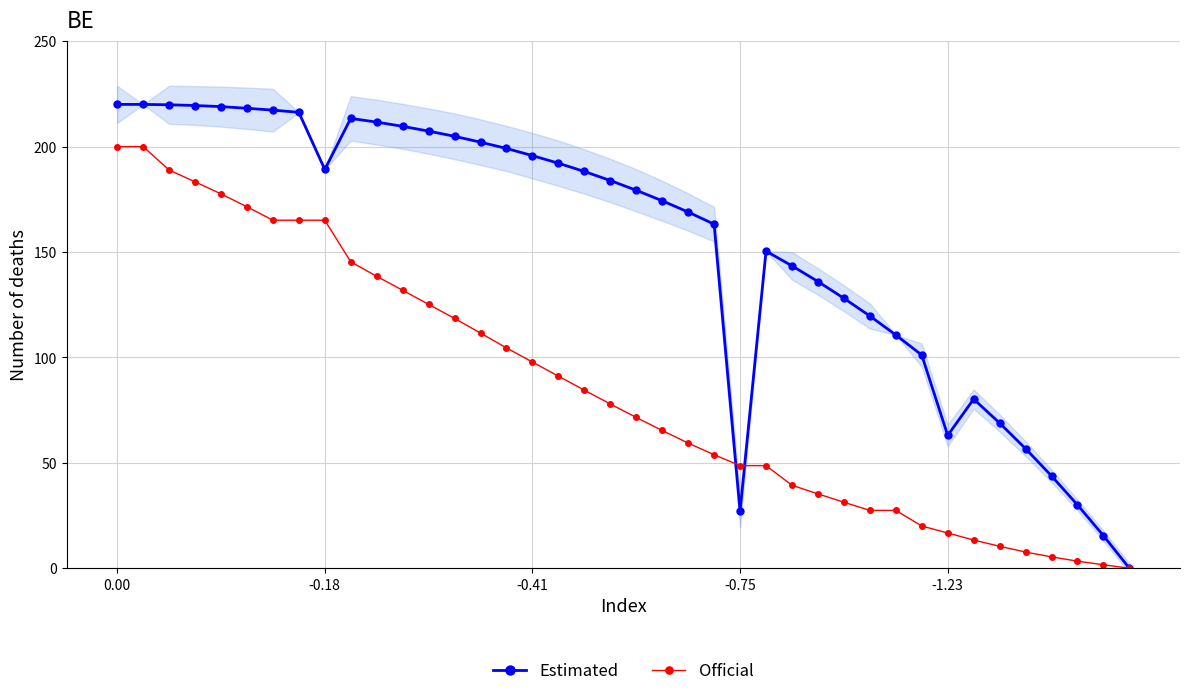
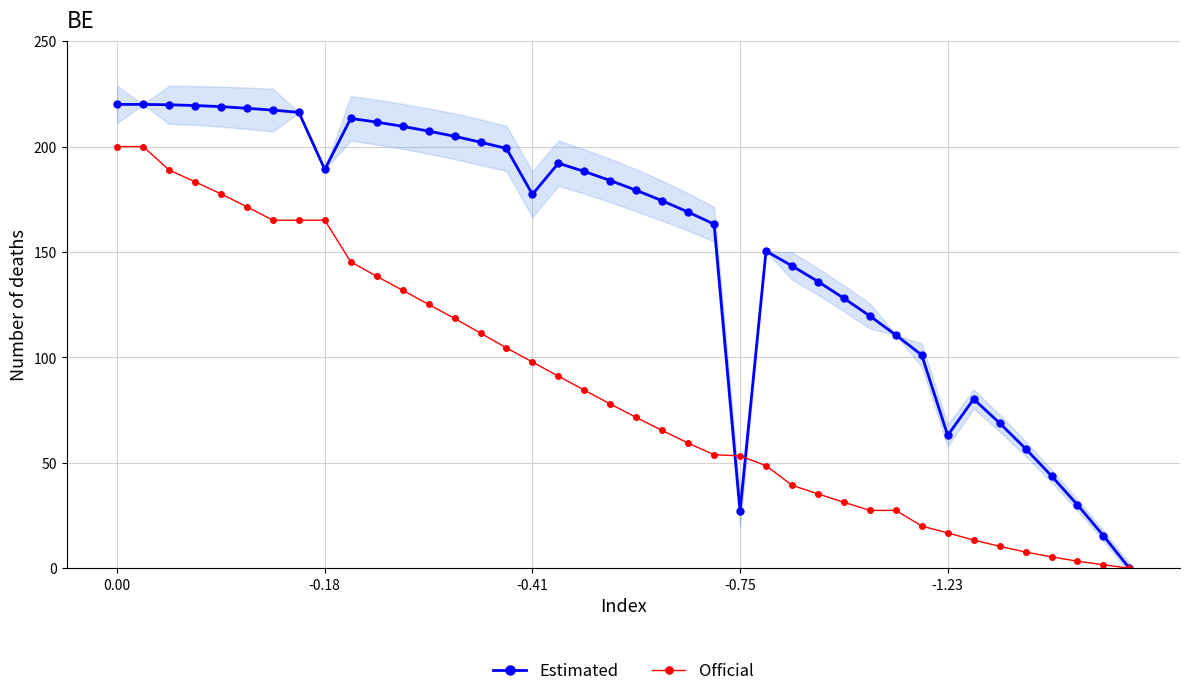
Estimated, -0.41: 196 -> 177
Official, -0.75: 49 -> 53
